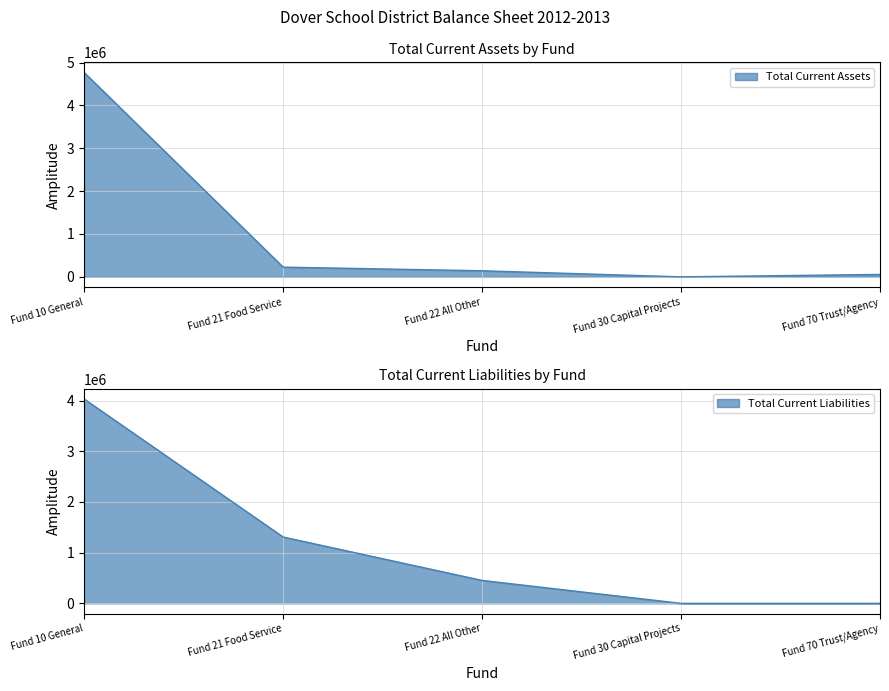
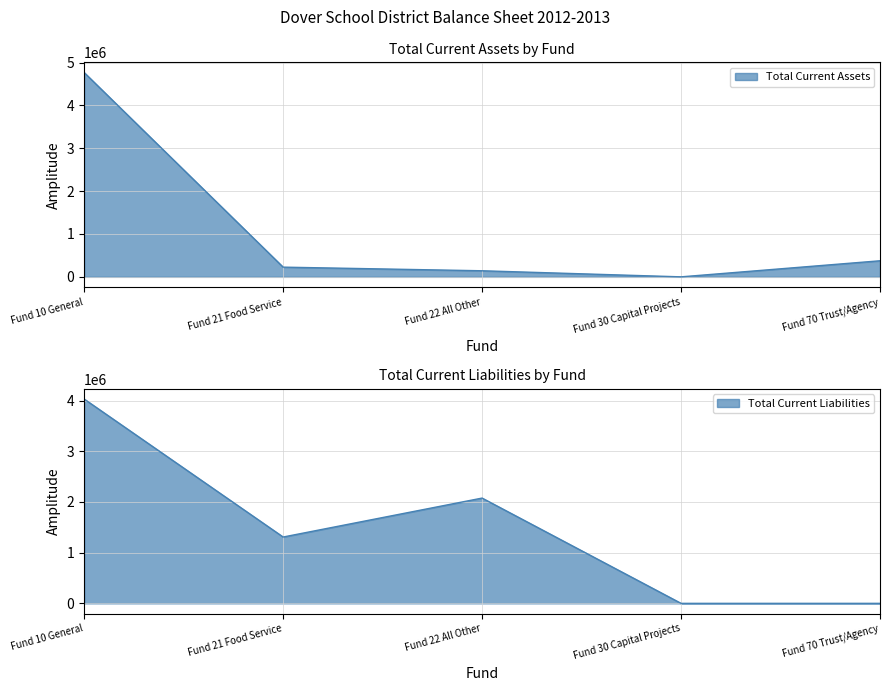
Total Current Assets by Fund, Fund 70 Trust/Agency: 100000 -> 400000
Total Current Liabilities by Fund, Fund 22 All Other: 500000 -> 2100000
